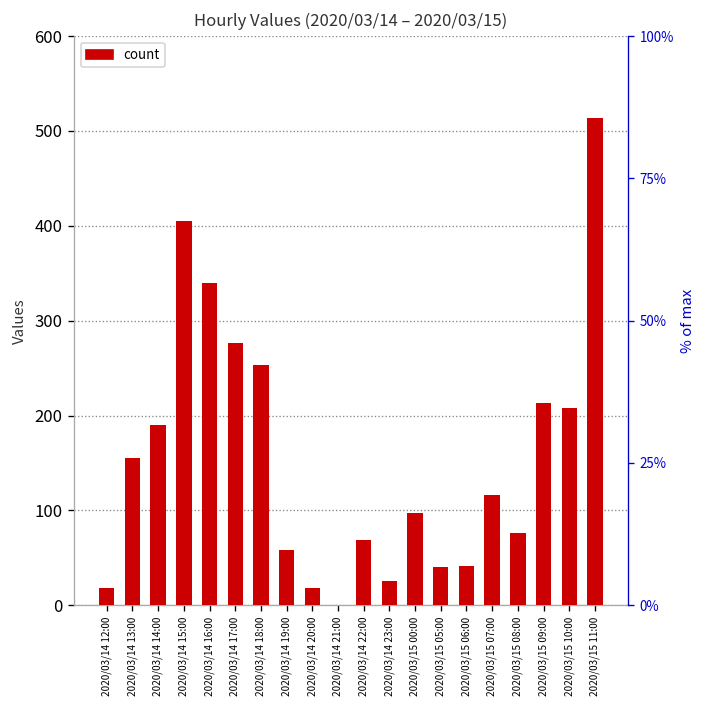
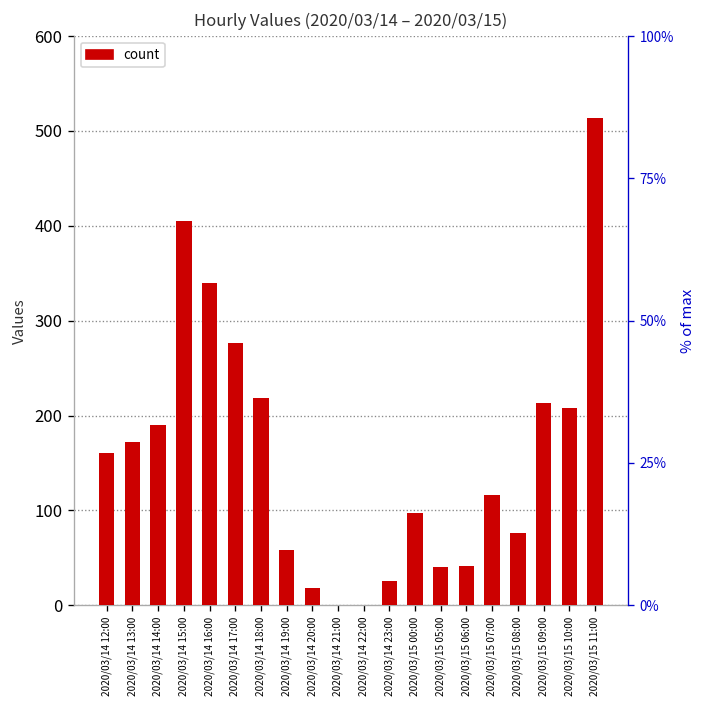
2020/03/14 12:00: 20 -> 160
2020/03/14 13:00: 160 -> 170
2020/03/14 18:00: 250 -> 220
2020/03/14 22:00: 70 -> 0
